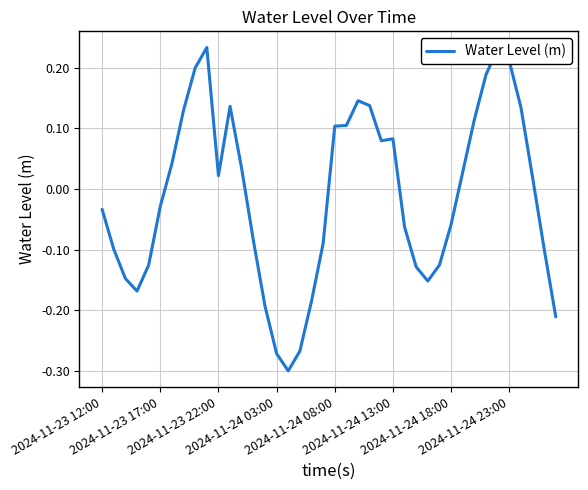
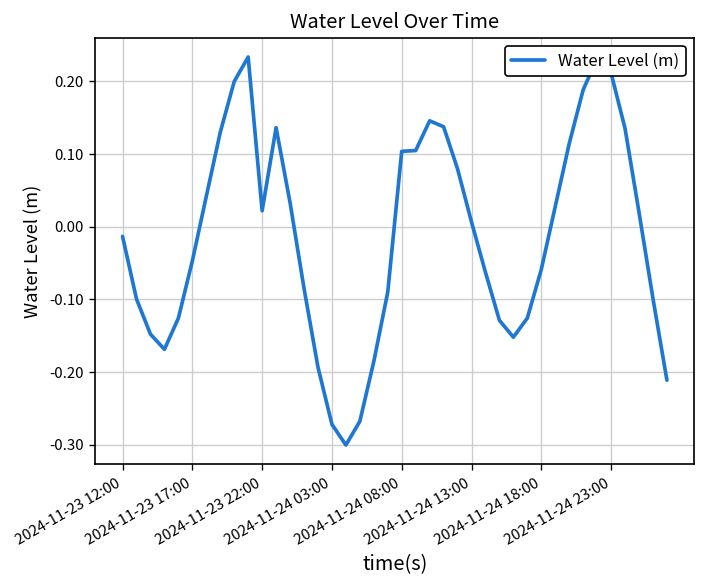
2024-11-23 12:00: -0.03 -> -0.01
2024-11-23 17:00: -0.03 -> -0.05
2024-11-24 13:00: 0.08 -> 0.01
